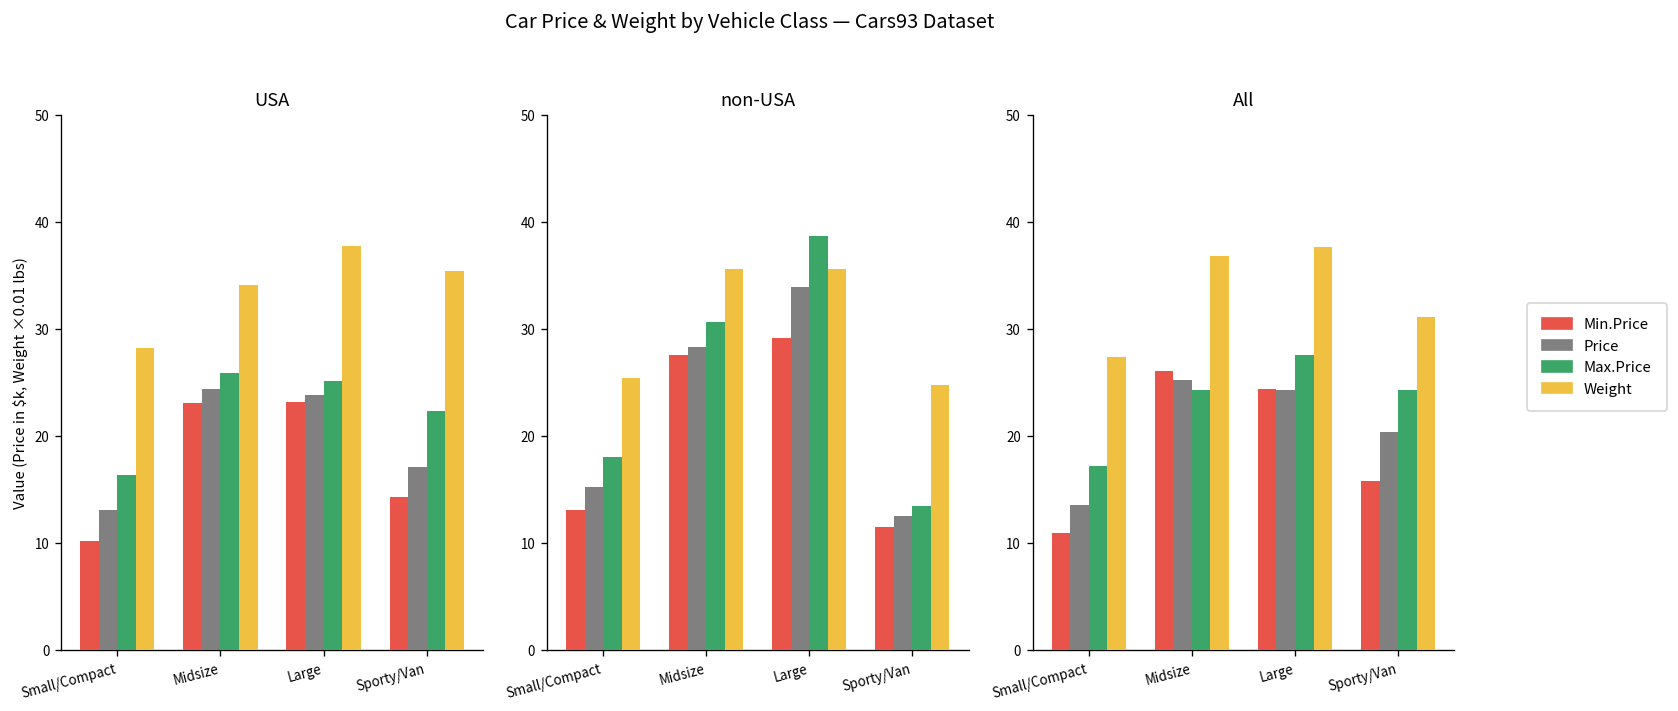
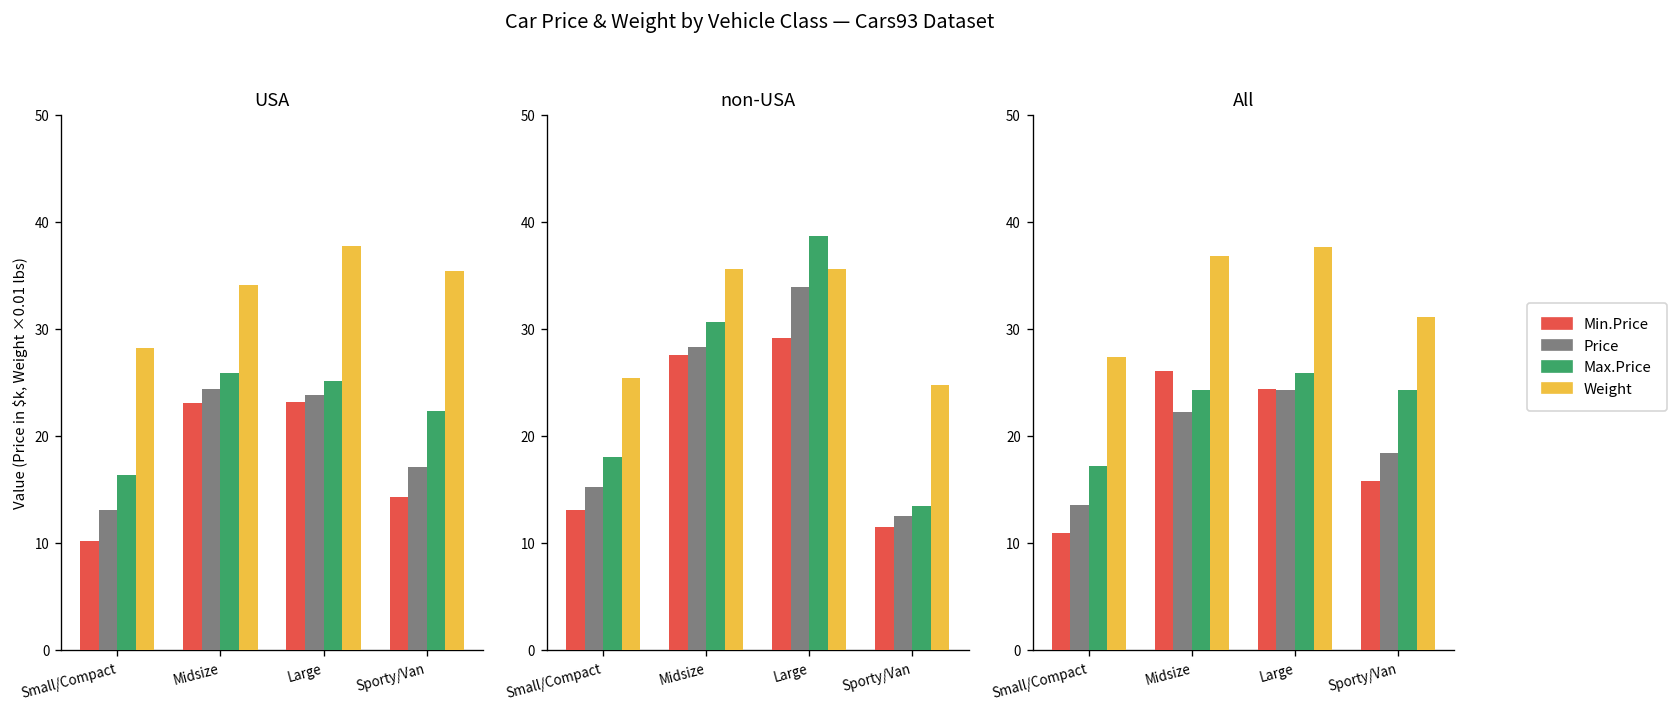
All, Price, Midsize: 25 -> 22
All, Max.Price, Large: 28 -> 26
All, Price, Sporty/Van: 20 -> 18
